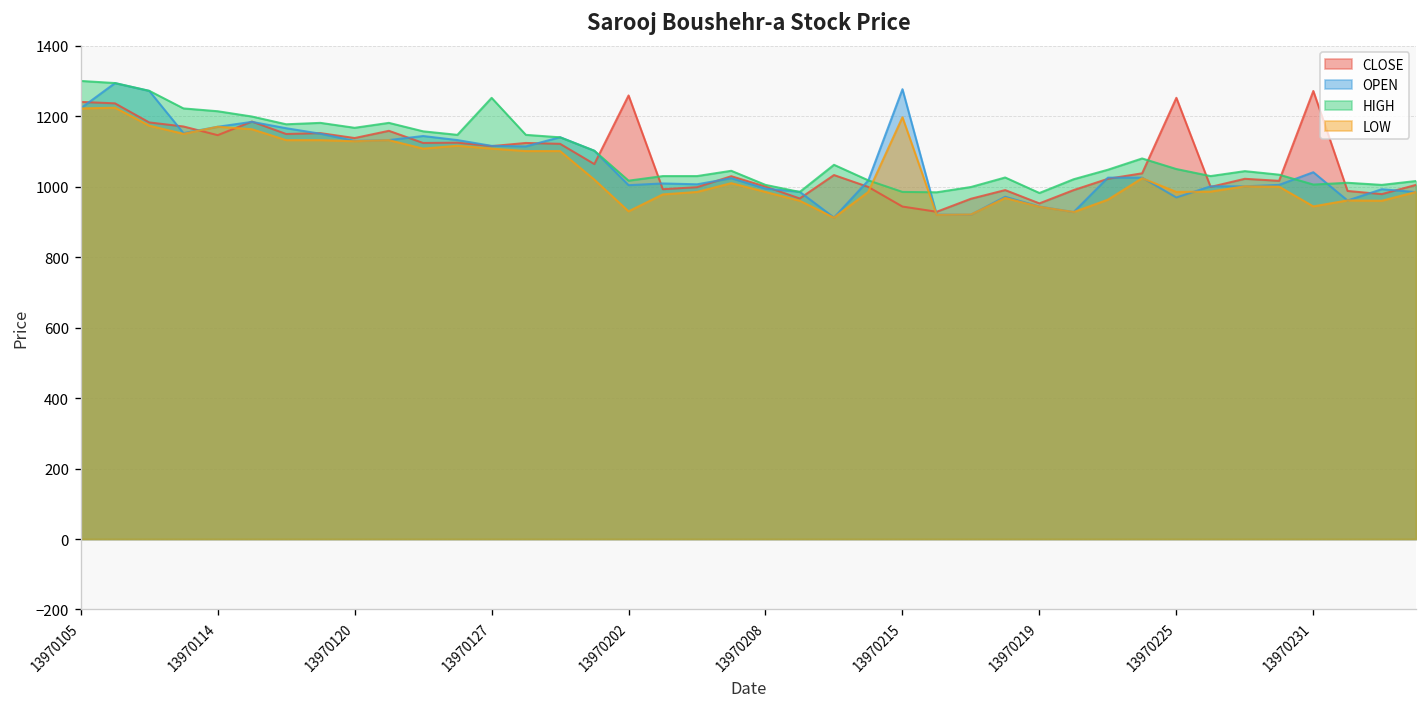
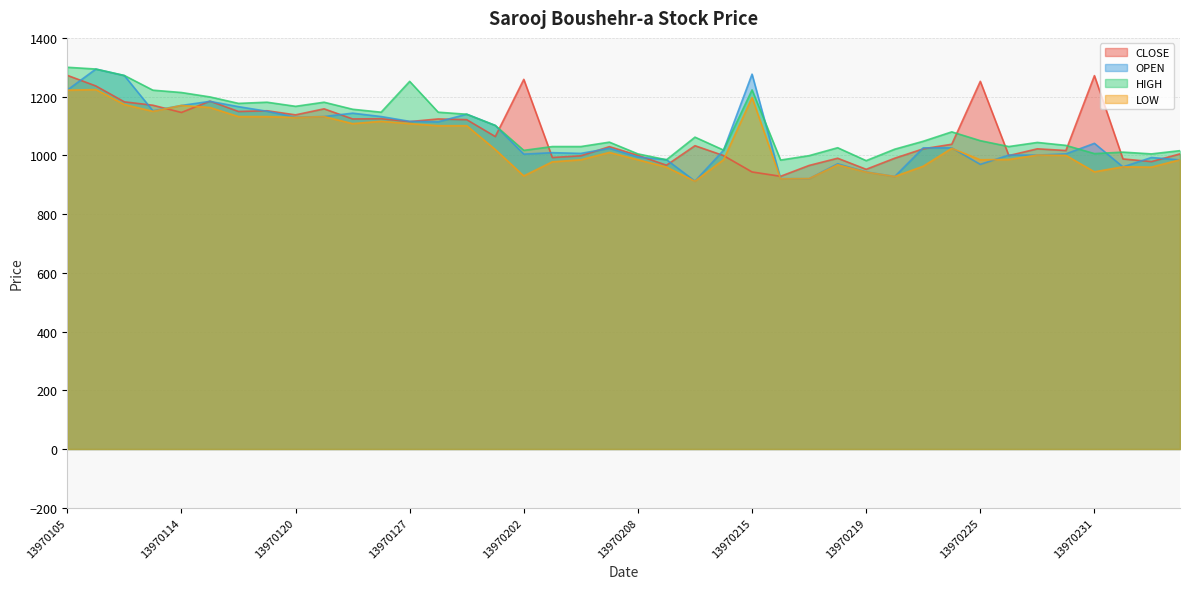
CLOSE, 13970105: 1240 -> 1270
HIGH, 13970215: 990 -> 1220
